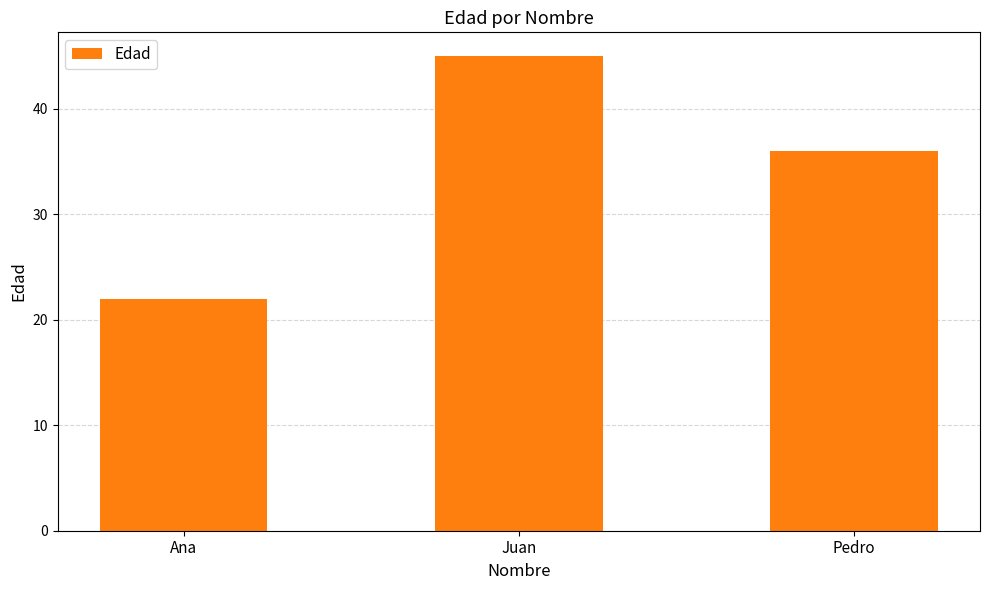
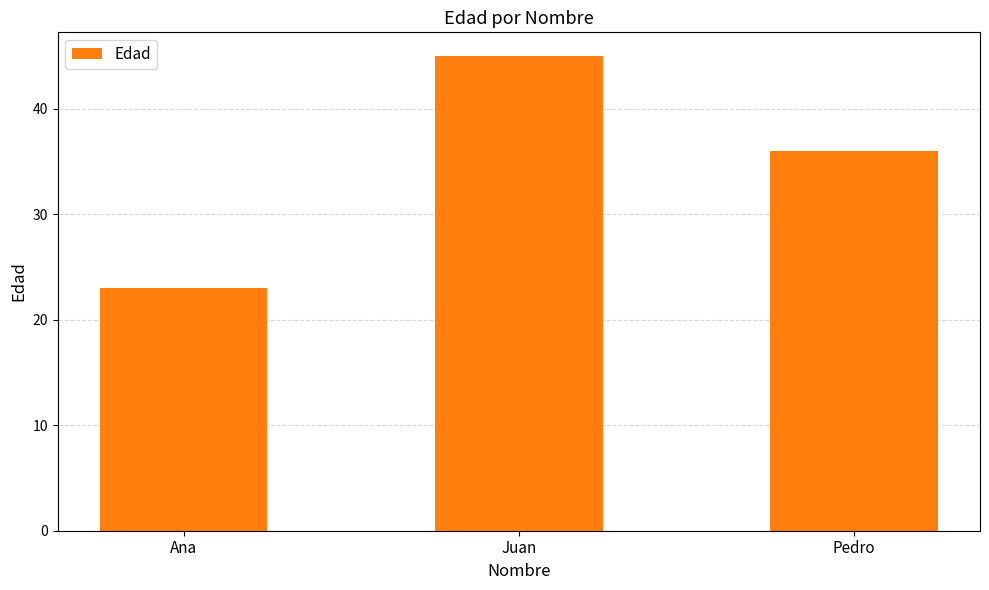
Ana: 22 -> 23
